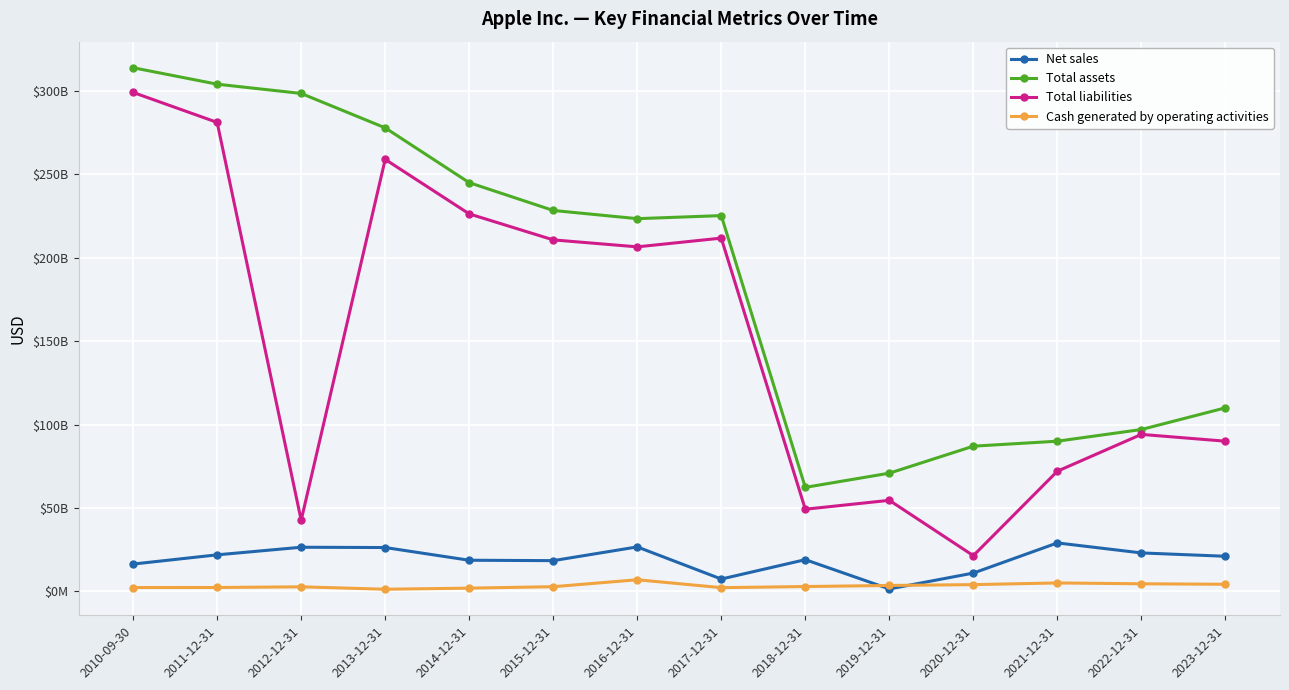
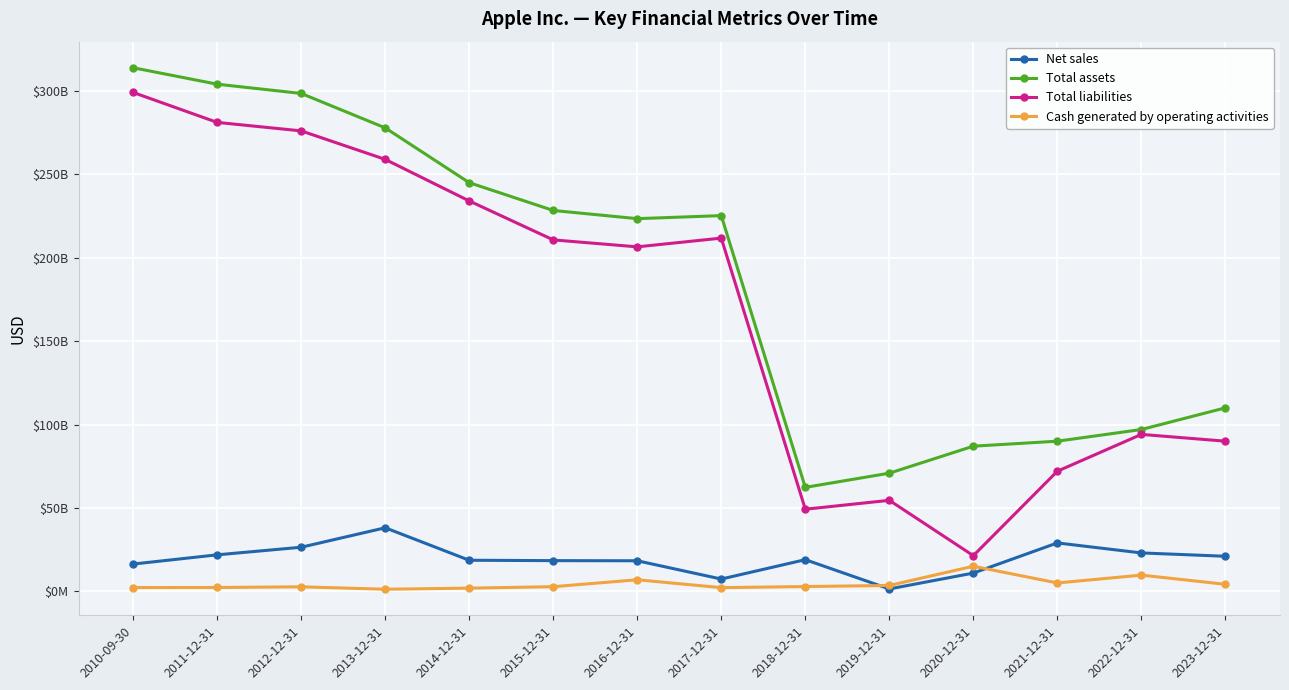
Total liabilities, 2012-12-31: $43000000000 -> $276000000000
Net sales, 2013-12-31: $26000000000 -> $38000000000
Total liabilities, 2014-12-31: $226000000000 -> $234000000000
Net sales, 2016-12-31: $27000000000 -> $18000000000
Cash generated by operating activities, 2020-12-31: $4000000000 -> $15000000000
Cash generated by operating activities, 2022-12-31: $5000000000 -> $10000000000
